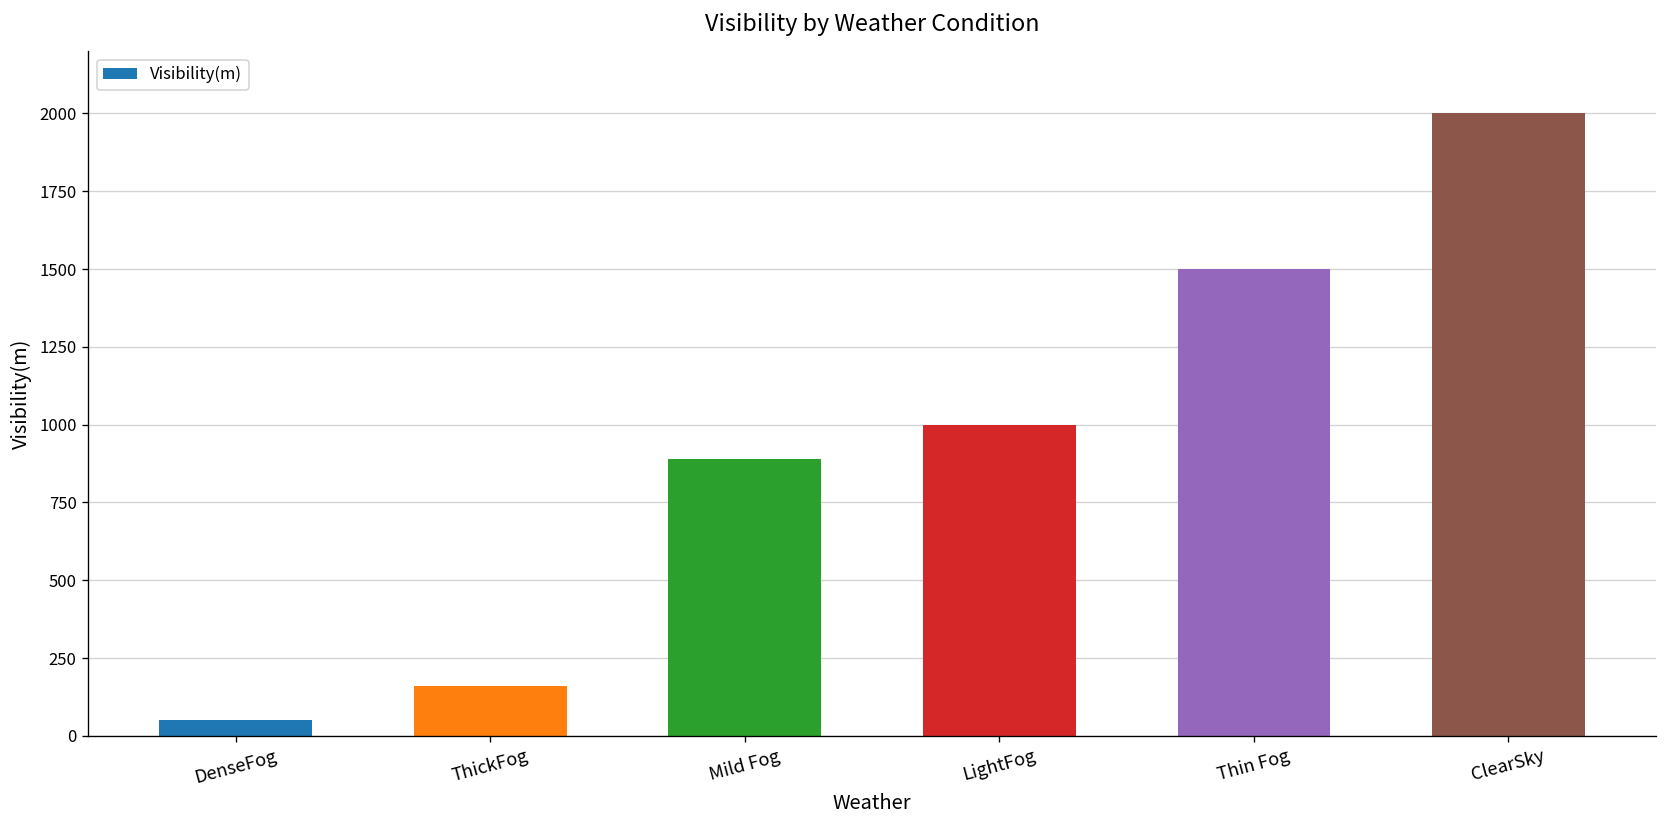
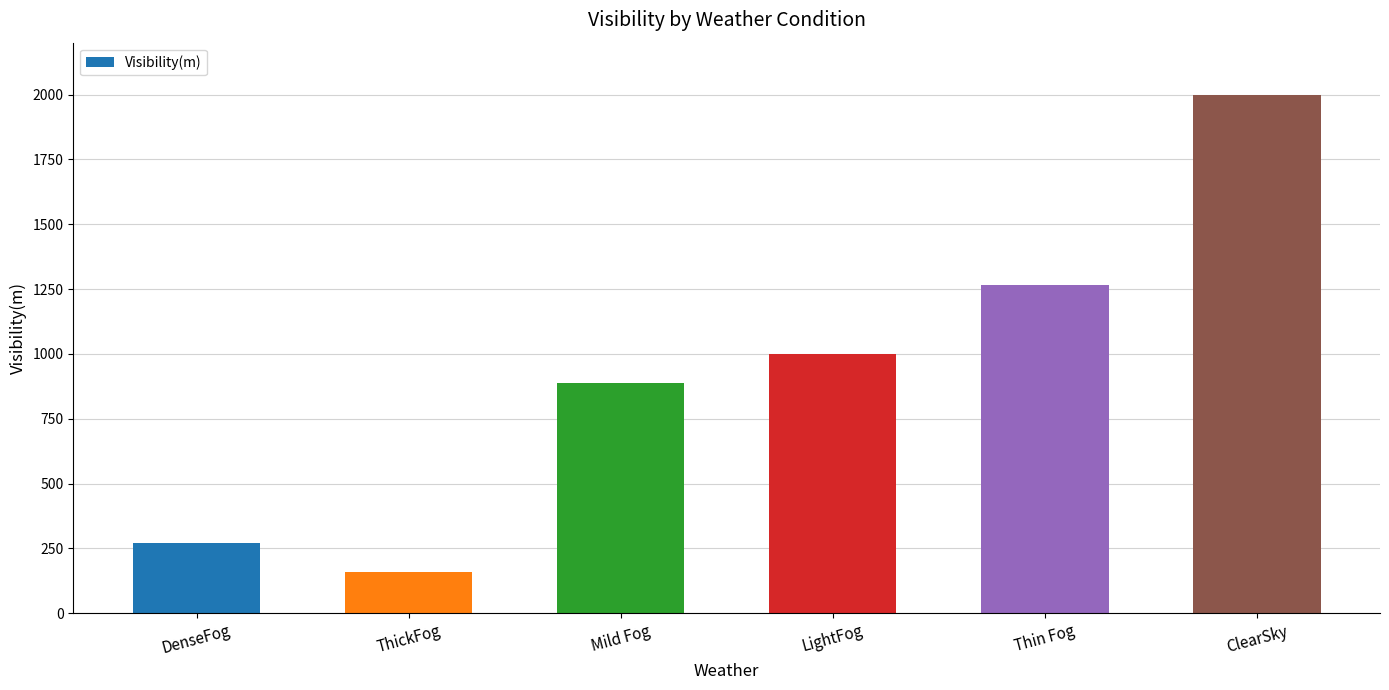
DenseFog: 50 -> 270
Thin Fog: 1500 -> 1270
